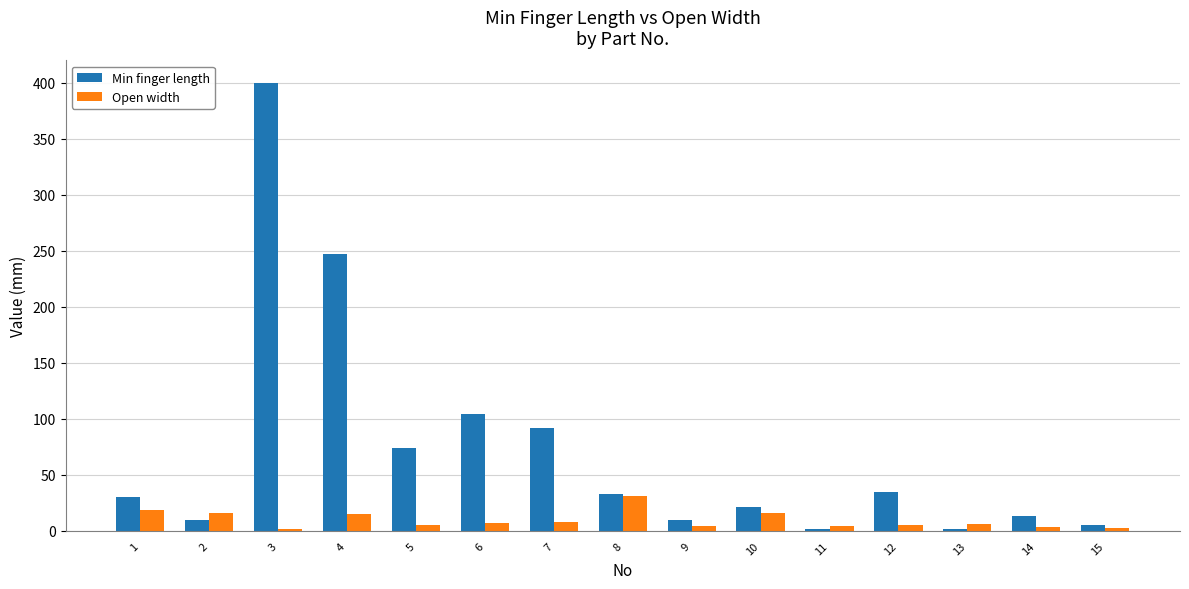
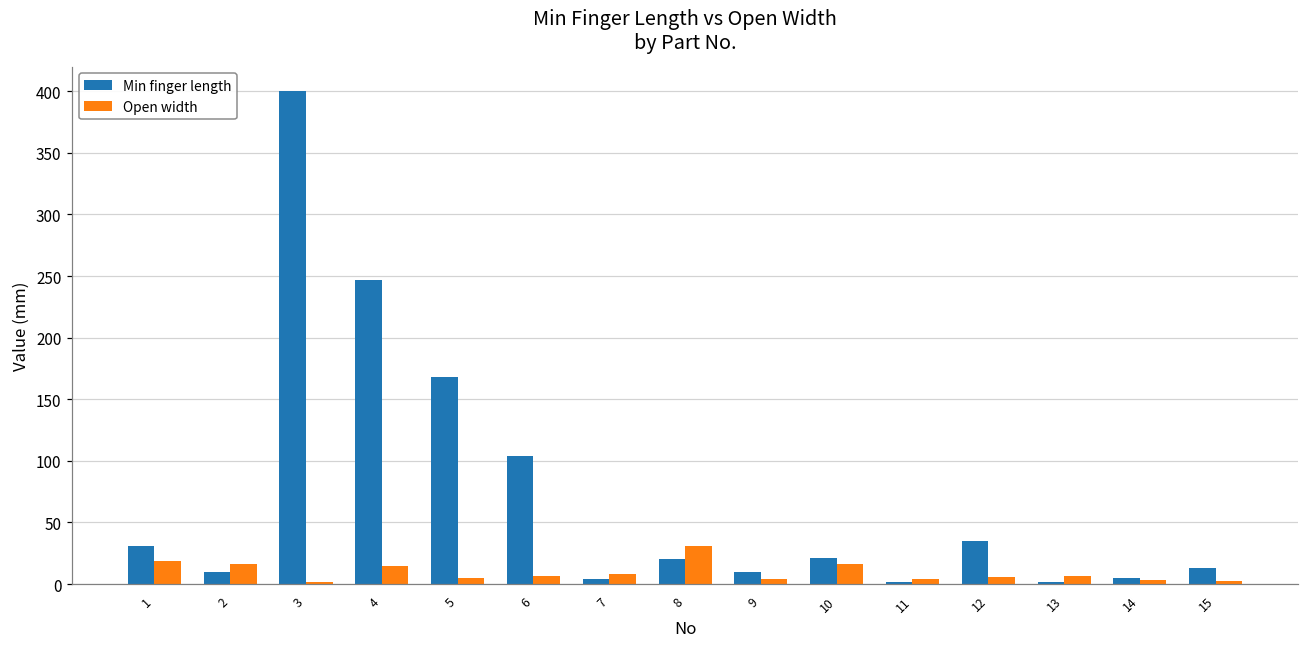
Min finger length, 5: 74 -> 168
Min finger length, 7: 92 -> 4
Min finger length, 8: 33 -> 20
Min finger length, 14: 14 -> 5
Min finger length, 15: 5 -> 13
